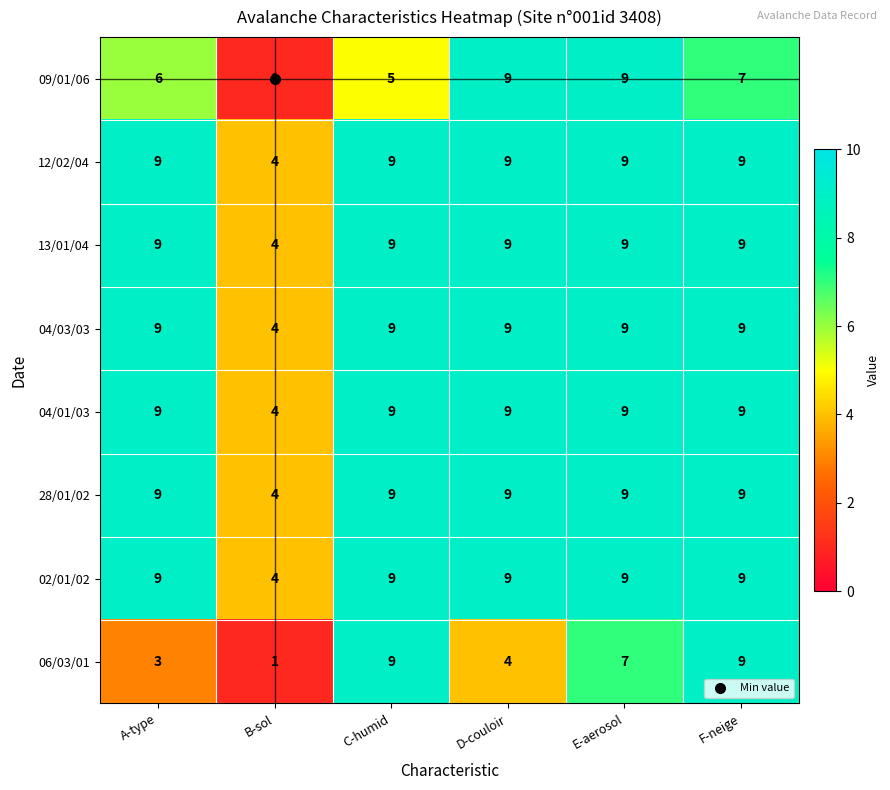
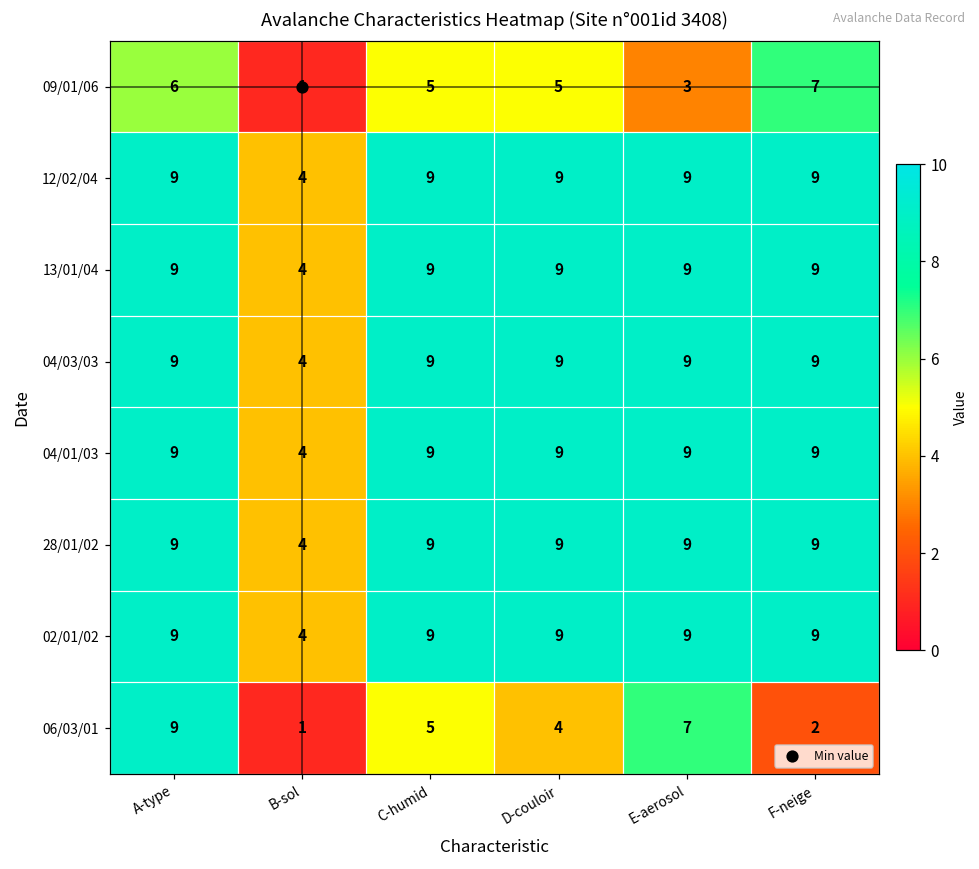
09/01/06, D-couloir: 9 -> 5
09/01/06, E-aerosol: 9 -> 3
06/03/01, A-type: 3 -> 9
06/03/01, C-humid: 9 -> 5
06/03/01, F-neige: 9 -> 2
